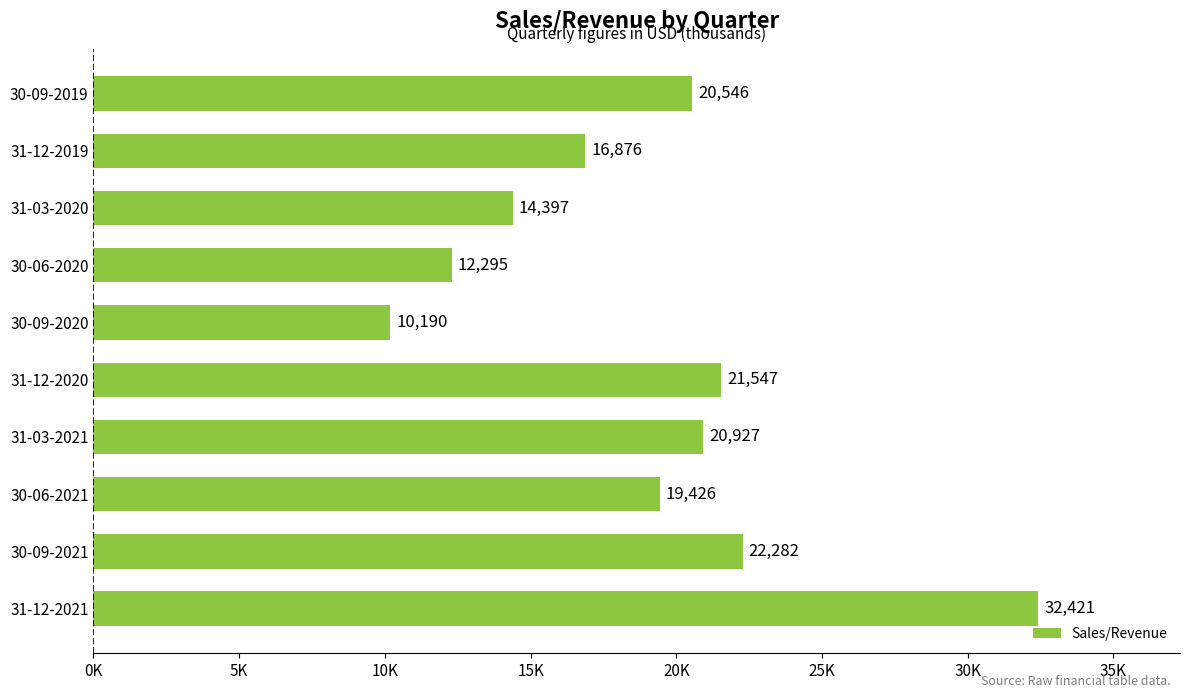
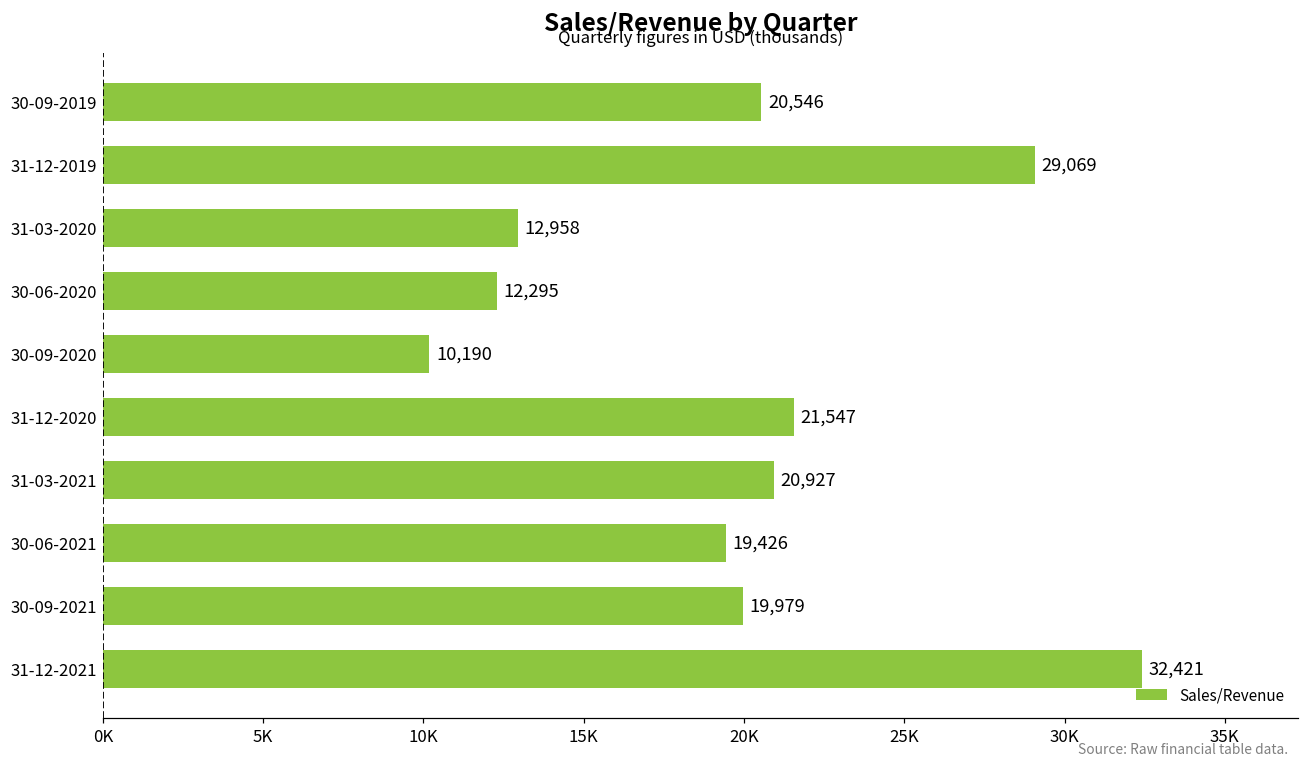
31-12-2019: 16,876 -> 29,069
31-03-2020: 14,397 -> 12,958
30-09-2021: 22,282 -> 19,979
